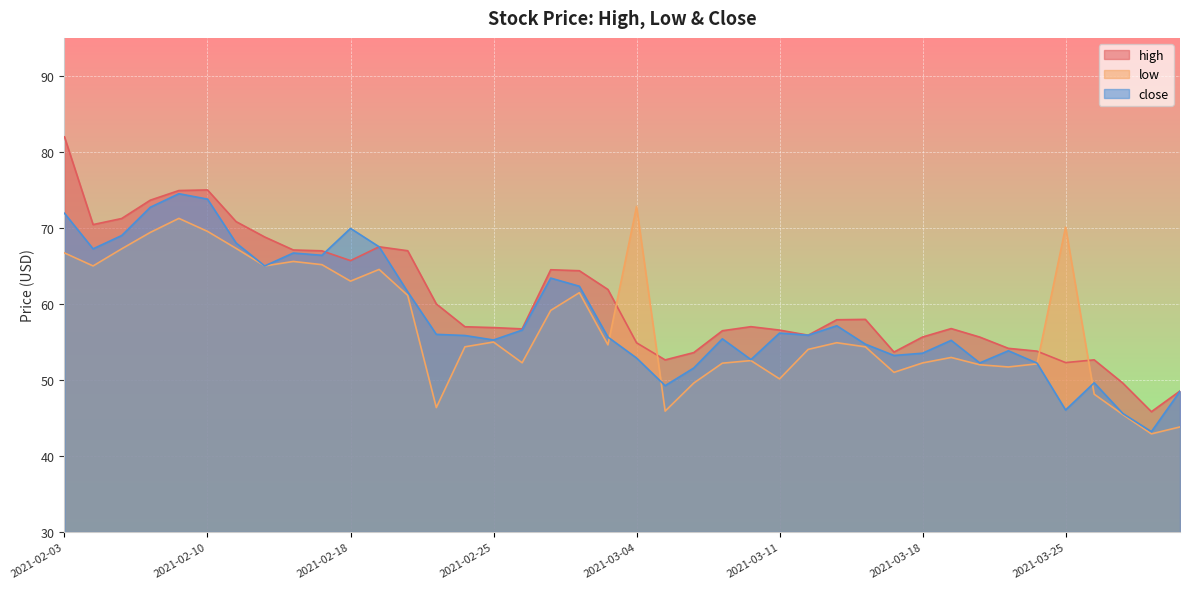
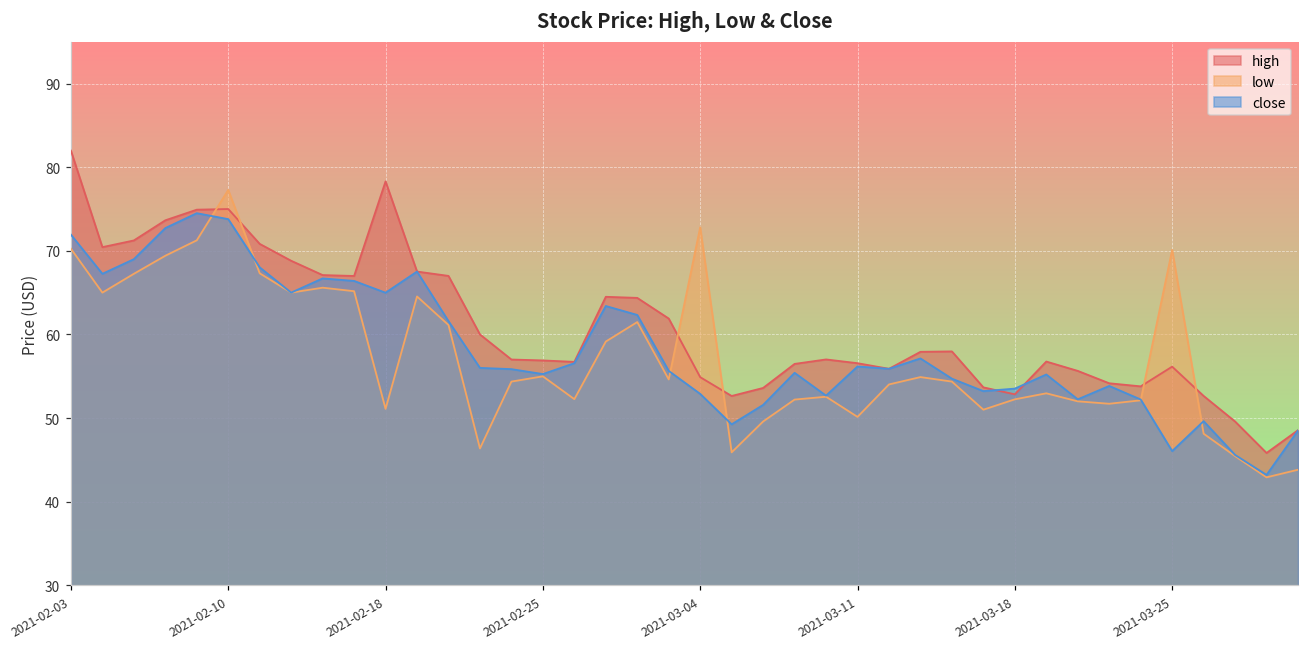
low, 2021-02-03: 67 -> 70
low, 2021-02-10: 70 -> 77
high, 2021-02-18: 66 -> 78
low, 2021-02-18: 63 -> 51
close, 2021-02-18: 70 -> 65
high, 2021-03-18: 56 -> 53
high, 2021-03-25: 52 -> 56
